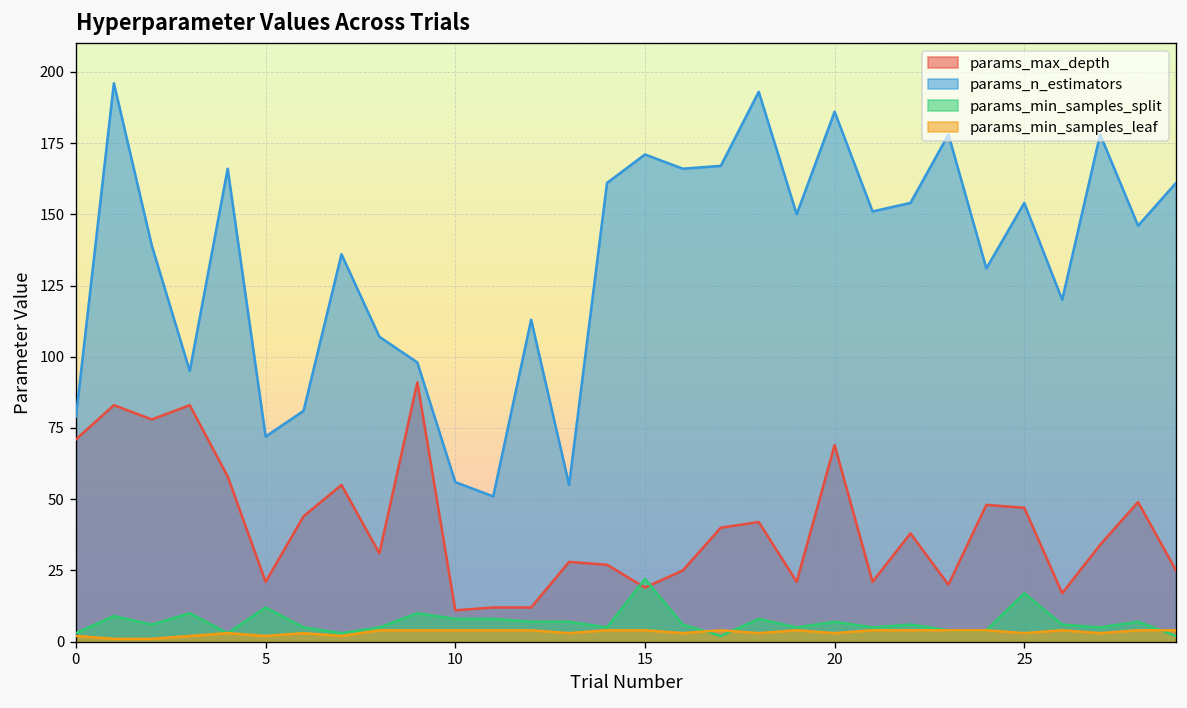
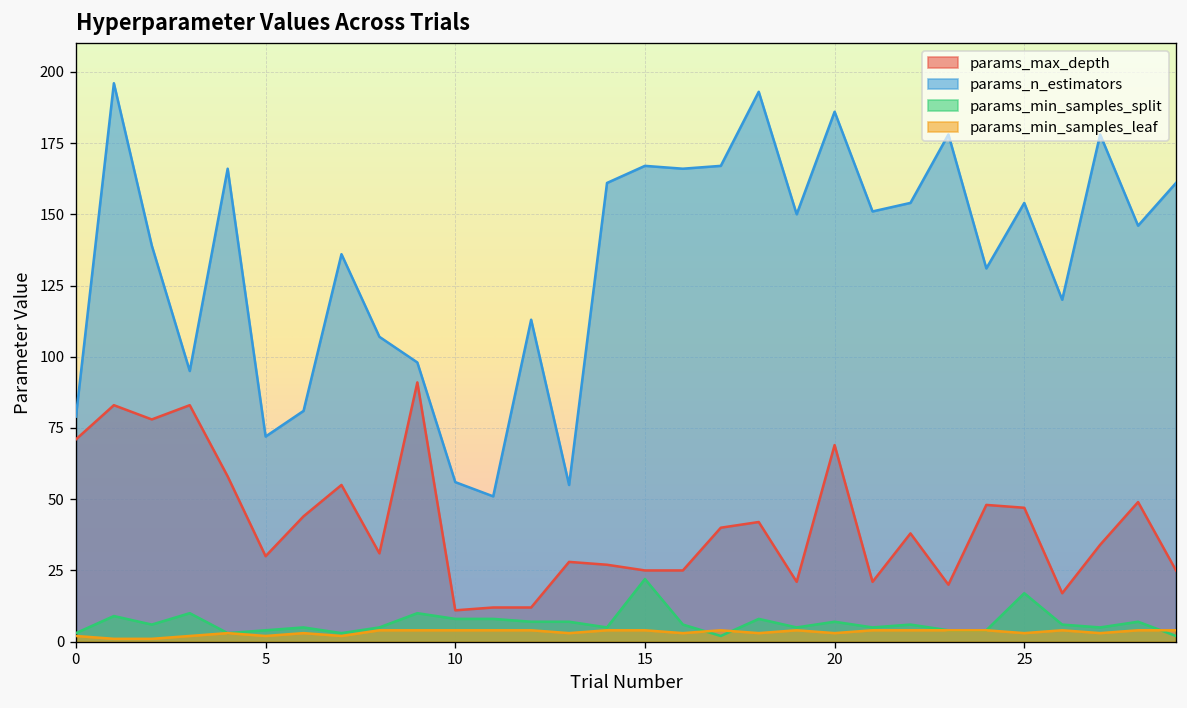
params_max_depth, 5: 21 -> 30
params_min_samples_split, 5: 12 -> 4
params_max_depth, 15: 19 -> 25
params_n_estimators, 15: 171 -> 167
